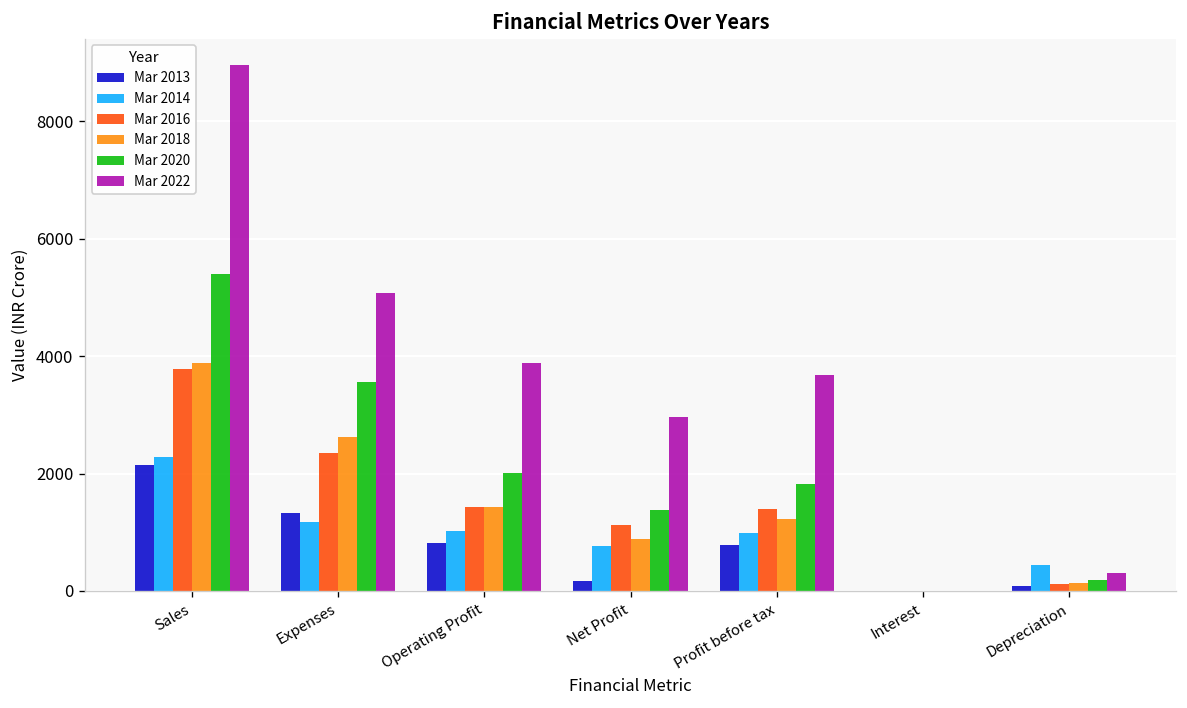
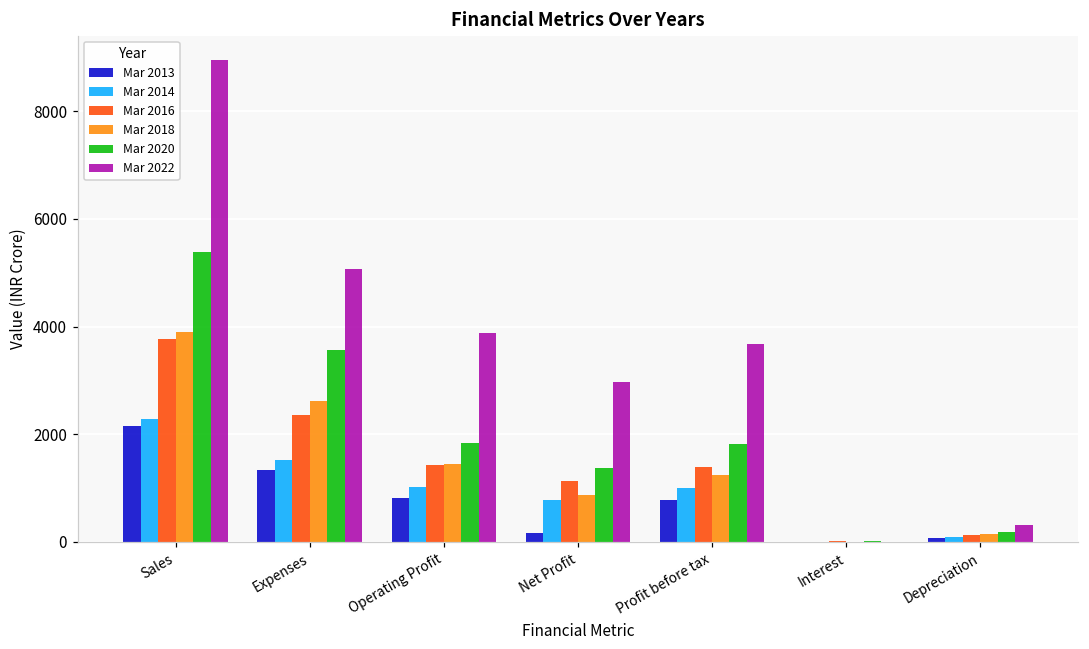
Mar 2014, Expenses: 1200 -> 1500
Mar 2020, Operating Profit: 2000 -> 1800
Mar 2014, Depreciation: 400 -> 100
